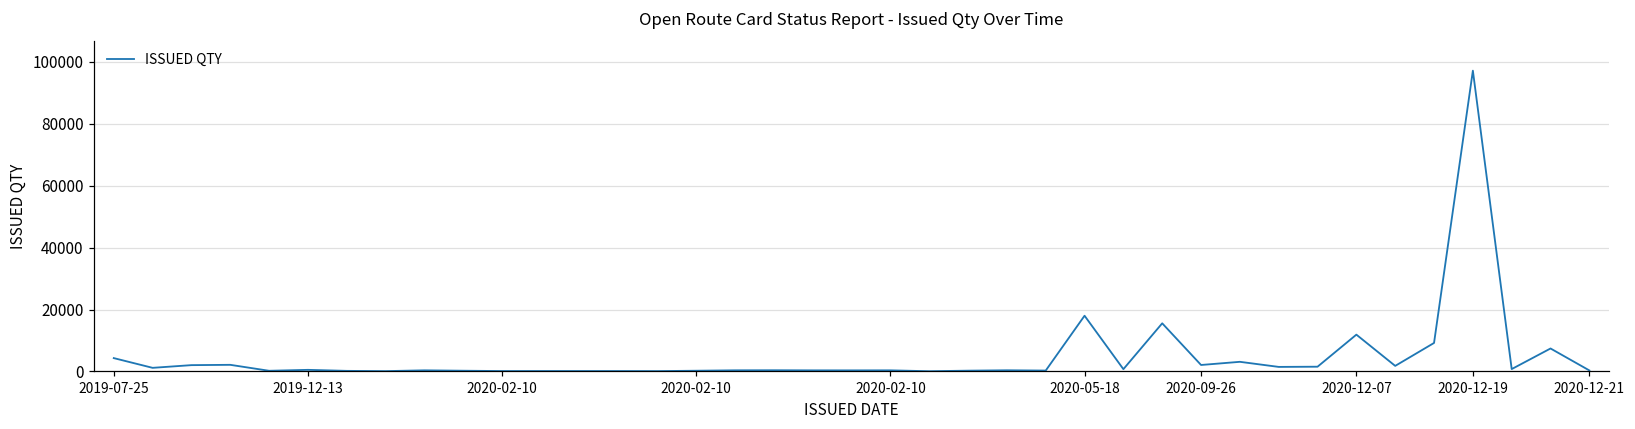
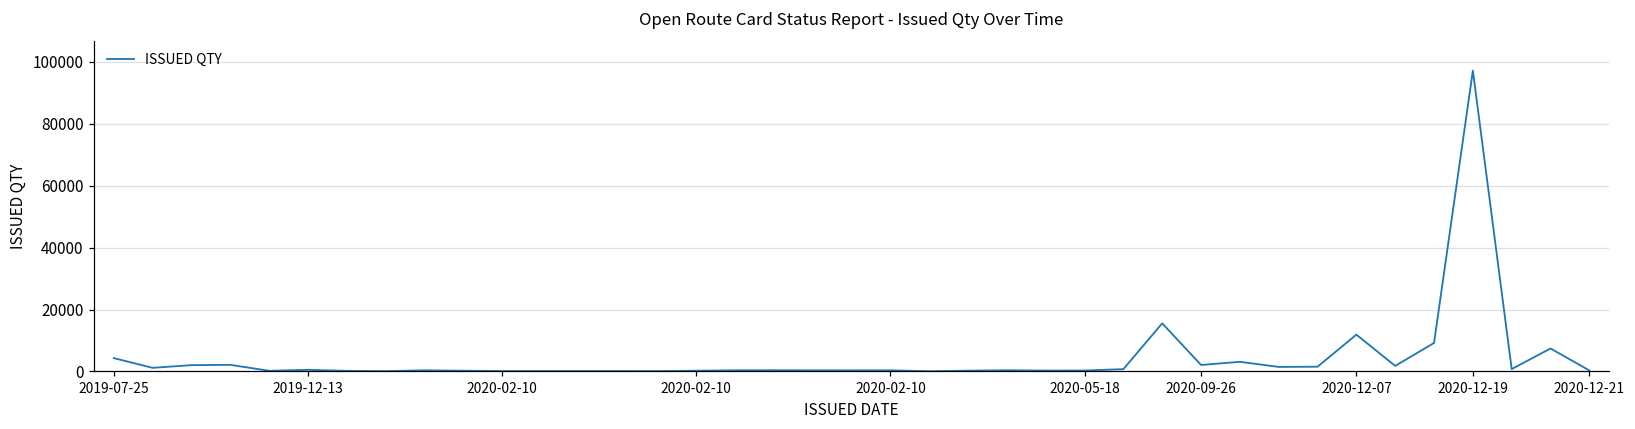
2020-05-18: 18000 -> 0
